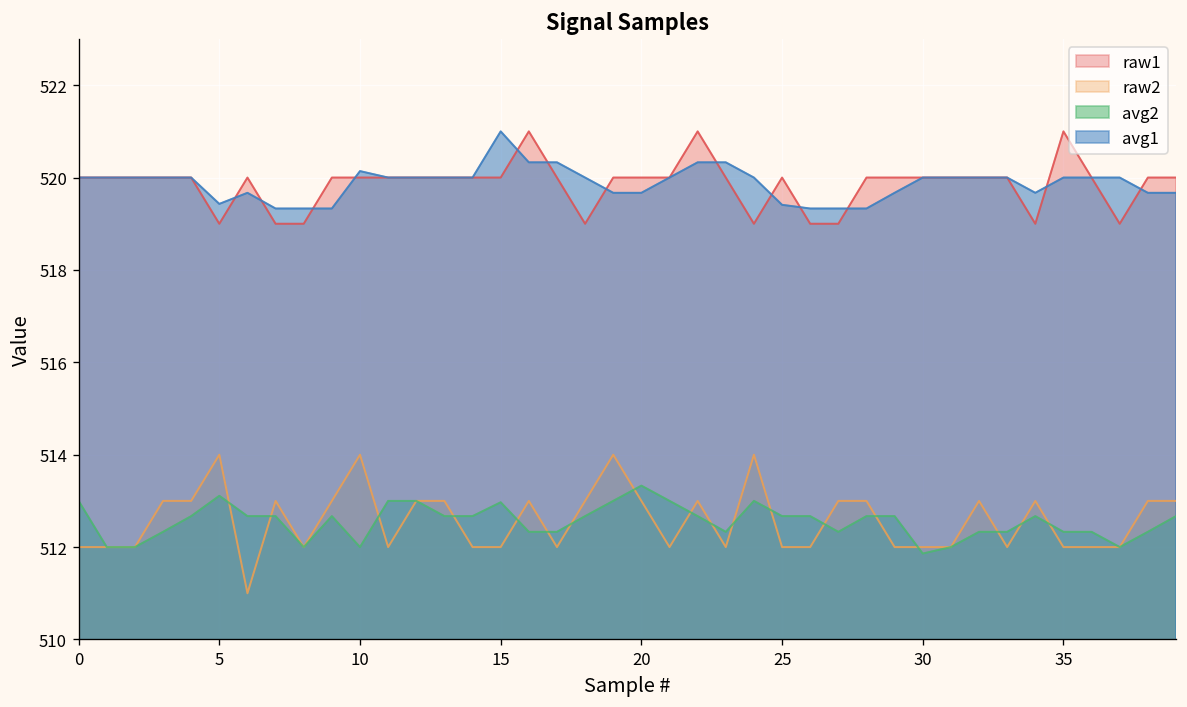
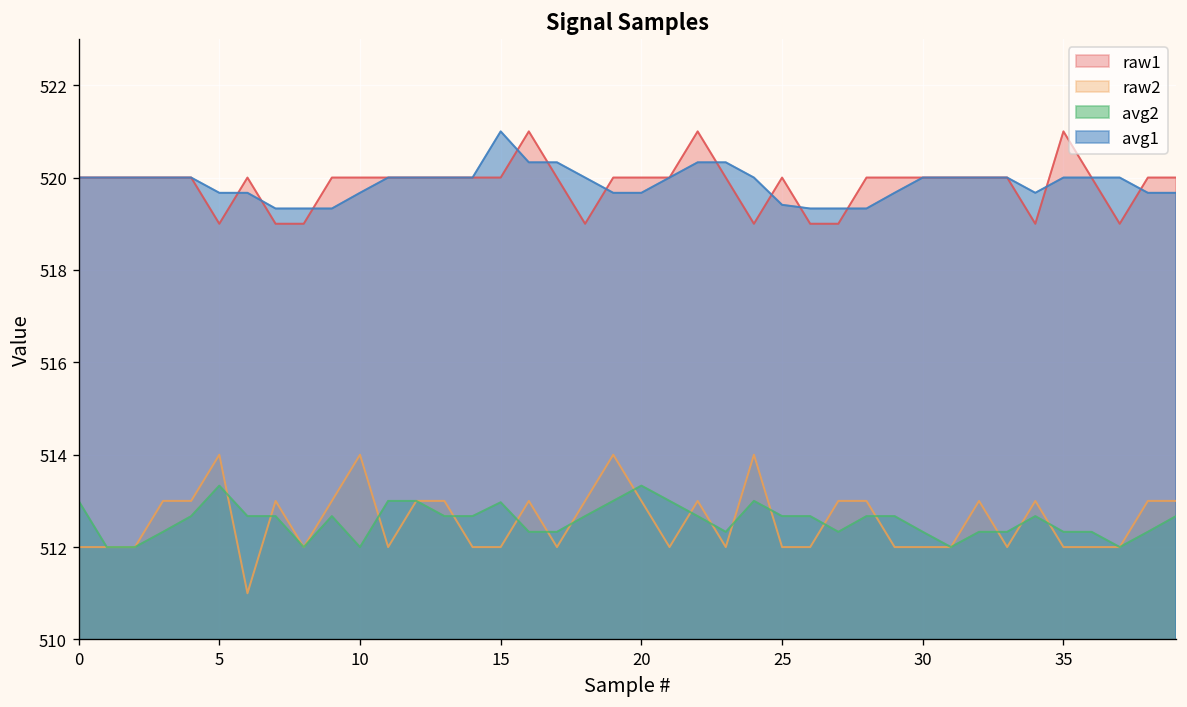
avg2, 5: 513.1 -> 513.3
avg1, 5: 519.4 -> 519.7
avg1, 10: 520.1 -> 519.7
avg2, 30: 511.9 -> 512.3
